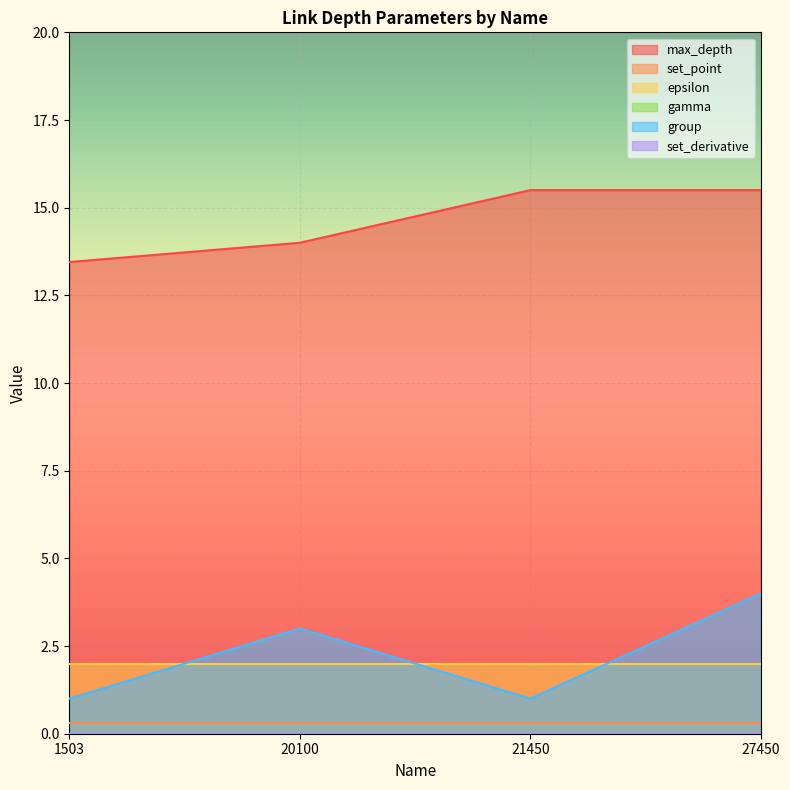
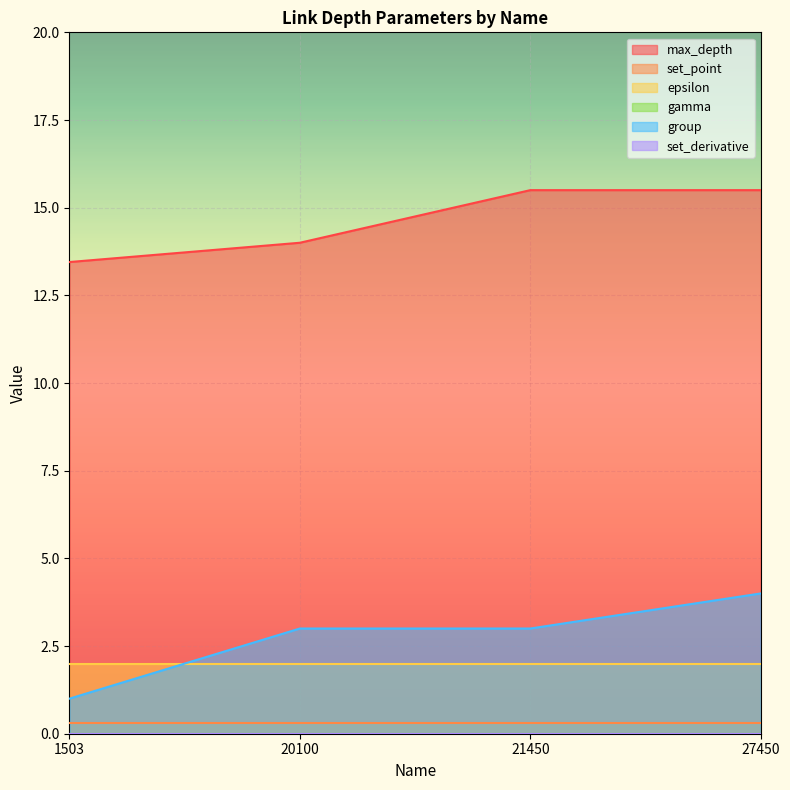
group, 21450: 1 -> 3
